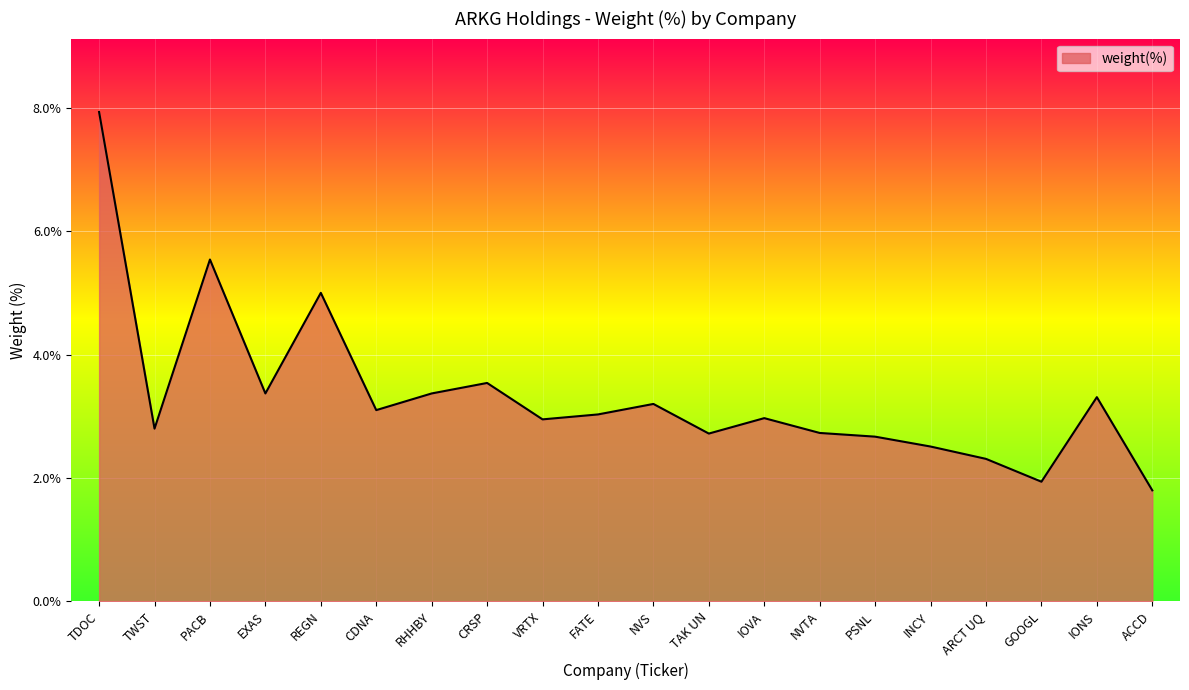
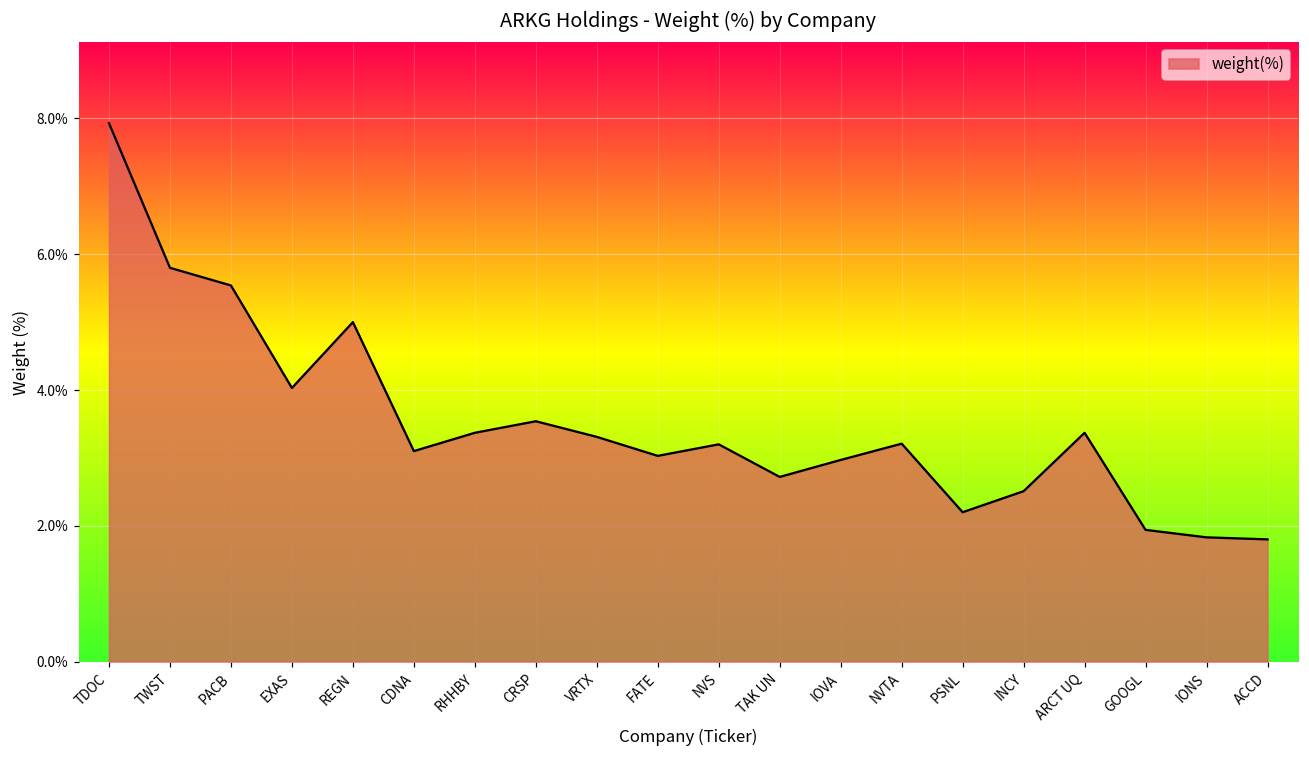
TWST: 2.8% -> 5.8%
EXAS: 3.4% -> 4.0%
VRTX: 3.0% -> 3.3%
NVTA: 2.7% -> 3.2%
PSNL: 2.7% -> 2.2%
ARCT UQ: 2.3% -> 3.4%
IONS: 3.3% -> 1.8%
